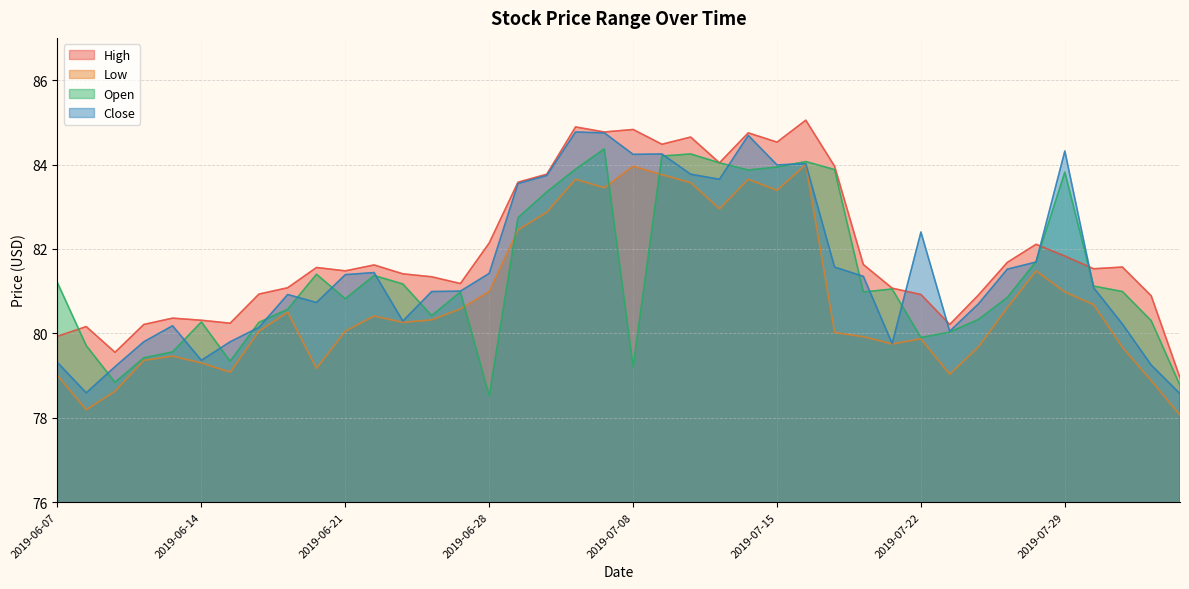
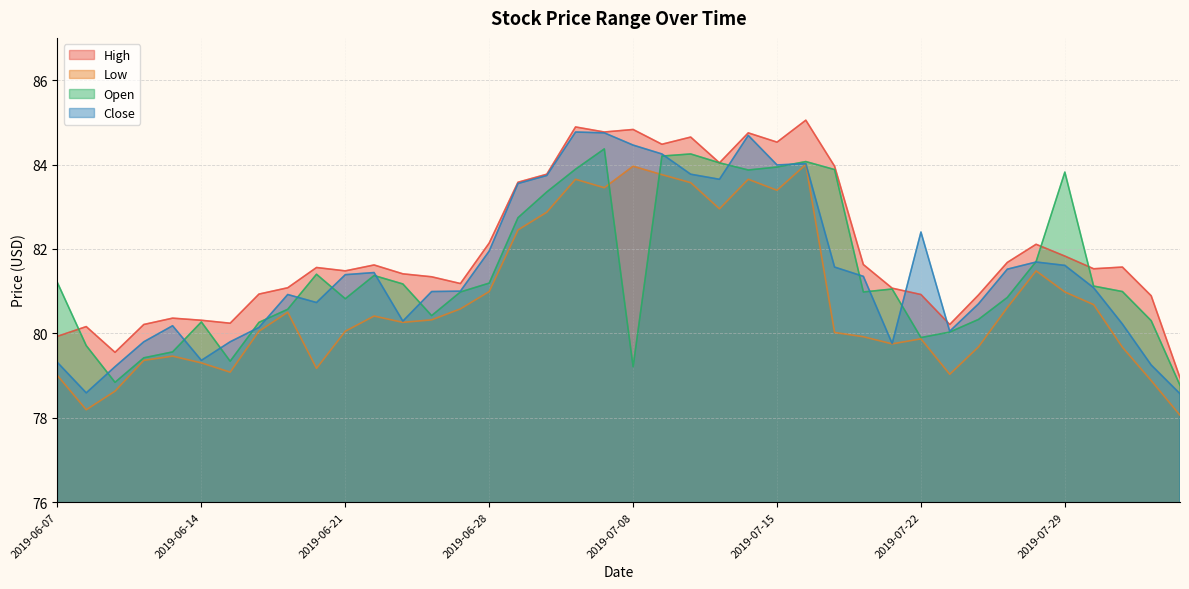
Open, 2019-06-28: 78.5 -> 81.2
Close, 2019-06-28: 81.4 -> 82.0
Close, 2019-07-08: 84.2 -> 84.5
Close, 2019-07-29: 84.3 -> 81.6
